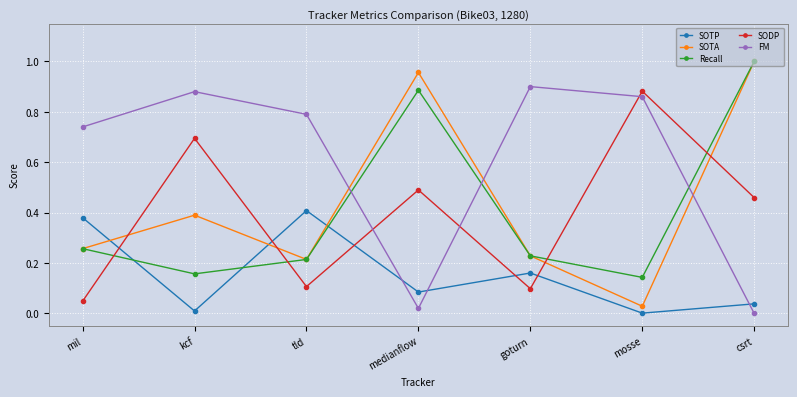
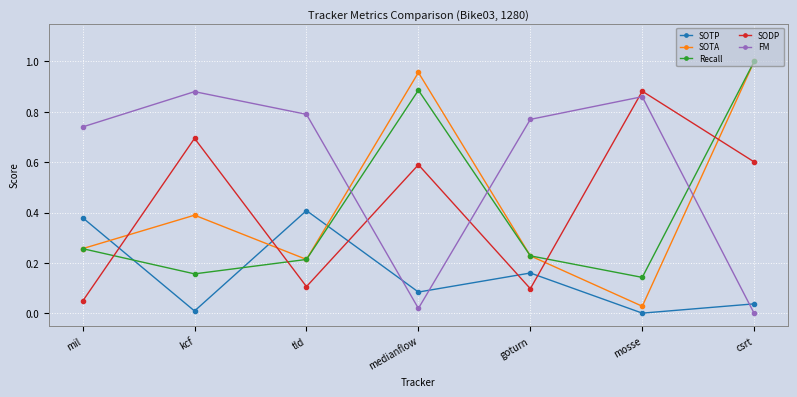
SODP, medianflow: 0.49 -> 0.59
FM, goturn: 0.90 -> 0.77
SODP, csrt: 0.46 -> 0.60
